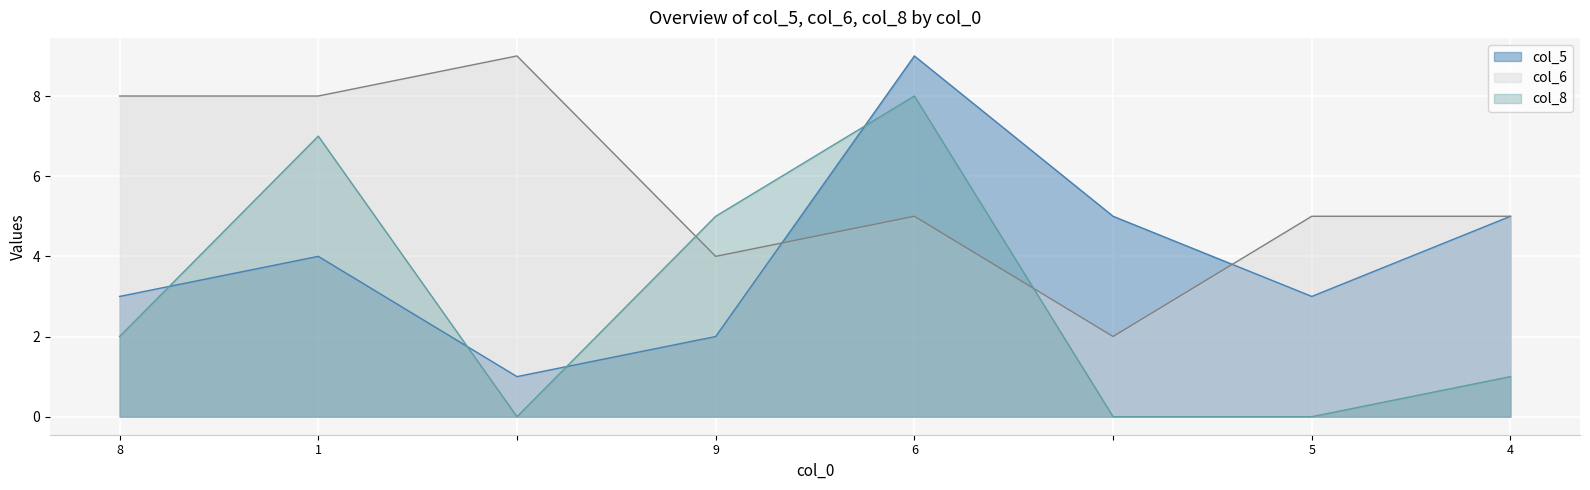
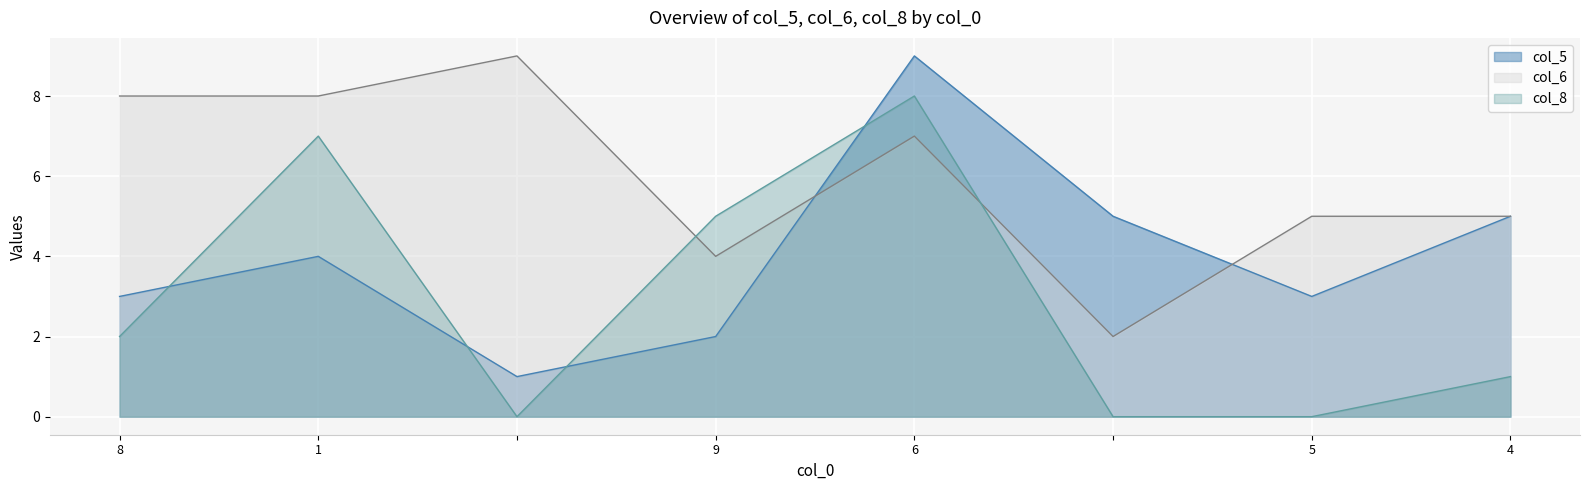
col_6, 6: 5 -> 7
